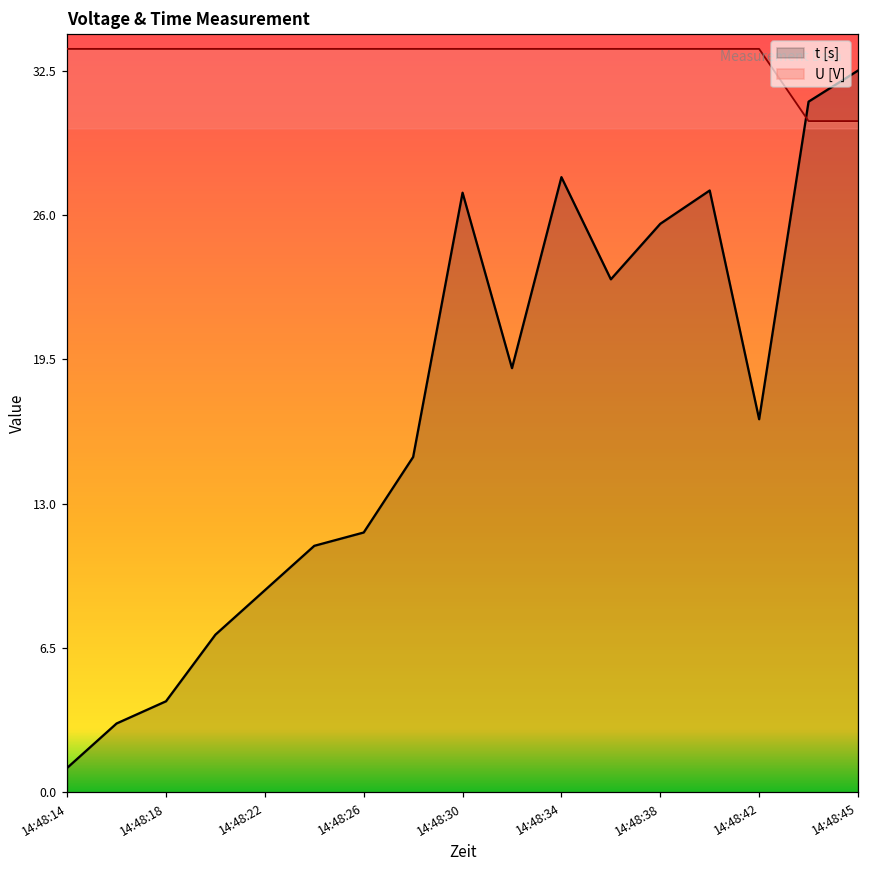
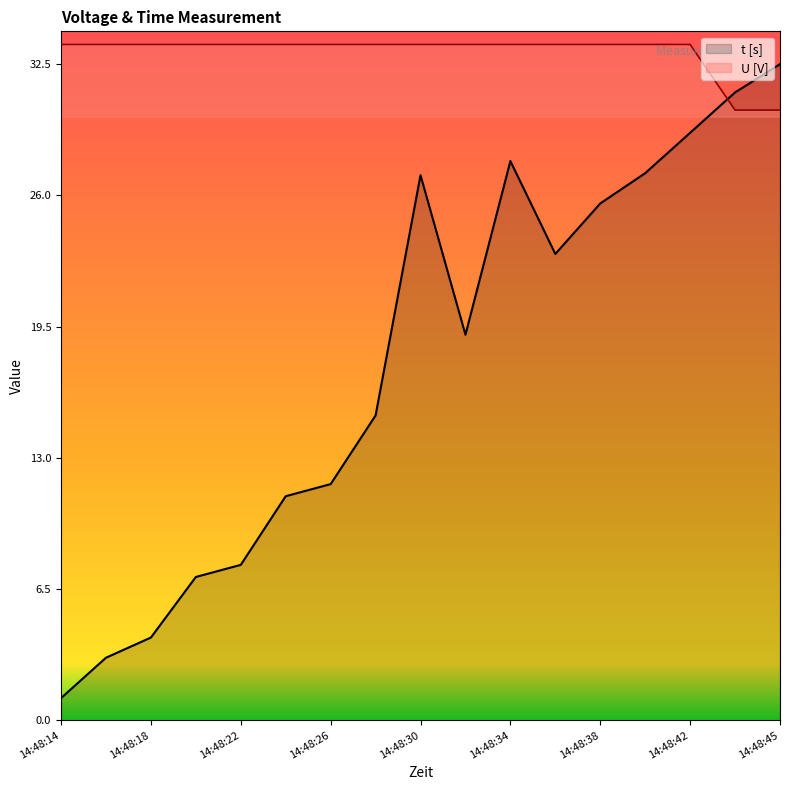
t [s], 14:48:22: 9.1 -> 7.7
t [s], 14:48:42: 16.8 -> 29.1
